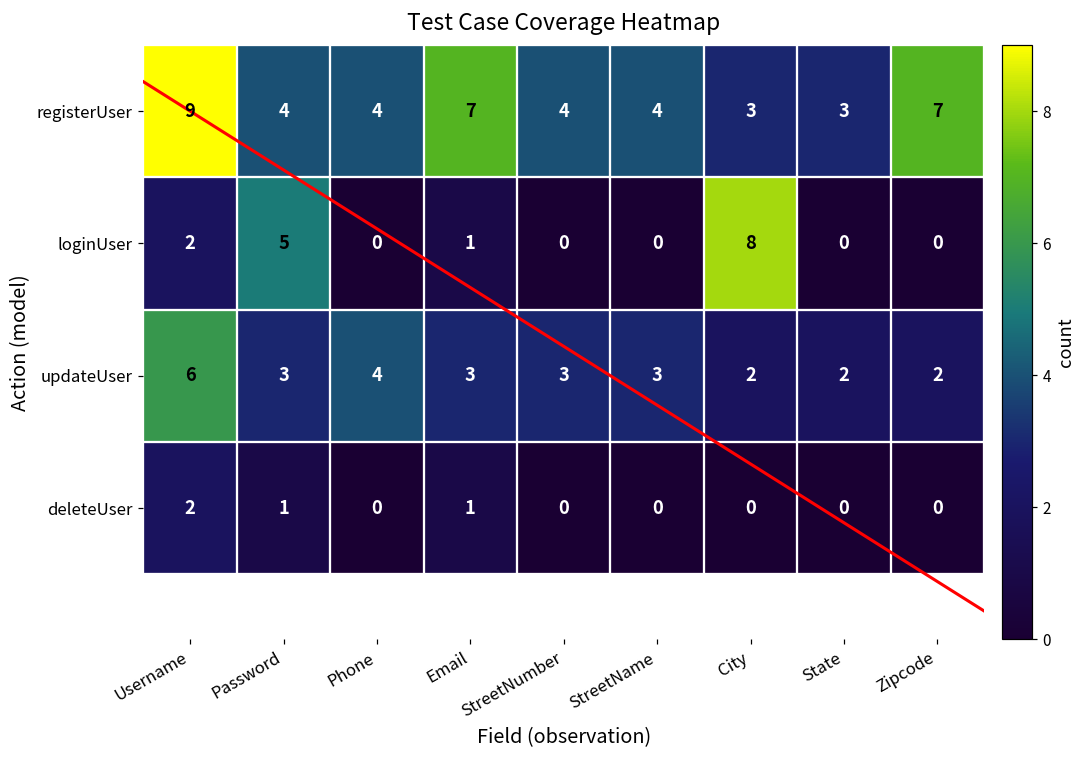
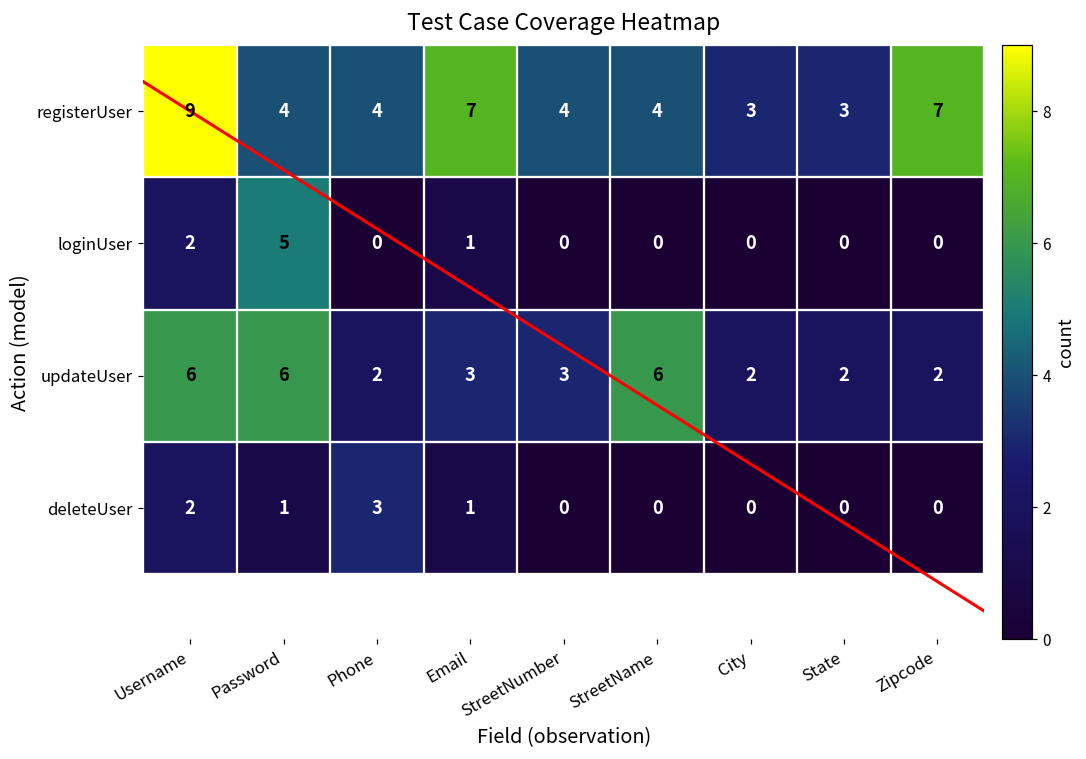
loginUser, City: 8 -> 0
updateUser, Password: 3 -> 6
updateUser, Phone: 4 -> 2
updateUser, StreetName: 3 -> 6
deleteUser, Phone: 0 -> 3
